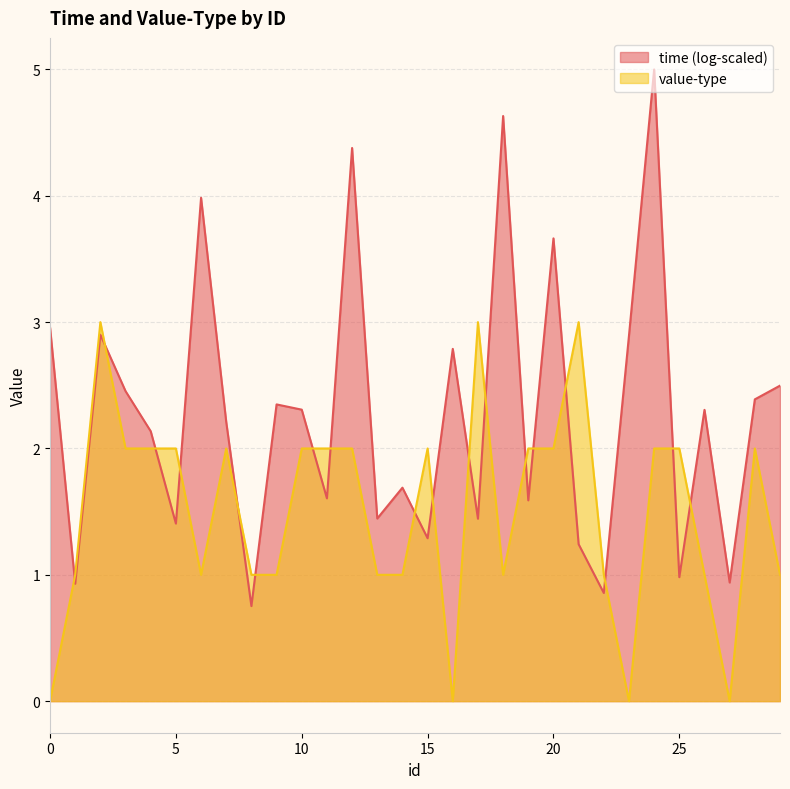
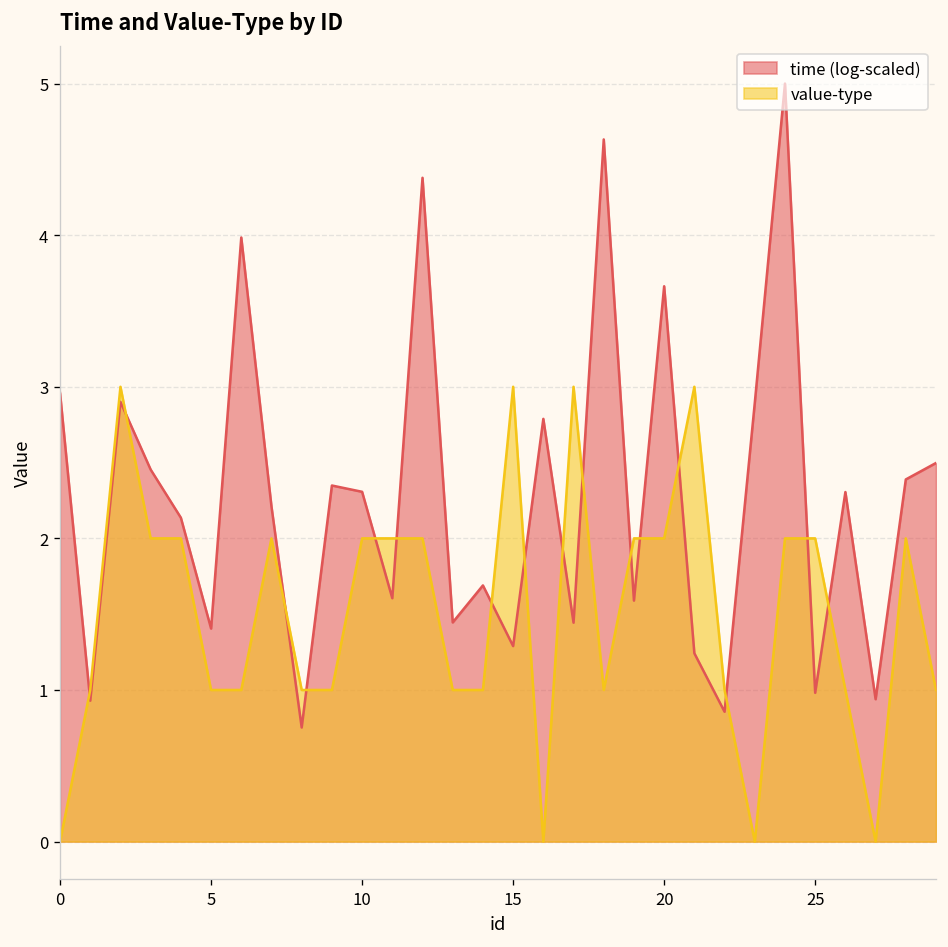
value-type, 5: 2 -> 1
value-type, 15: 2 -> 3
